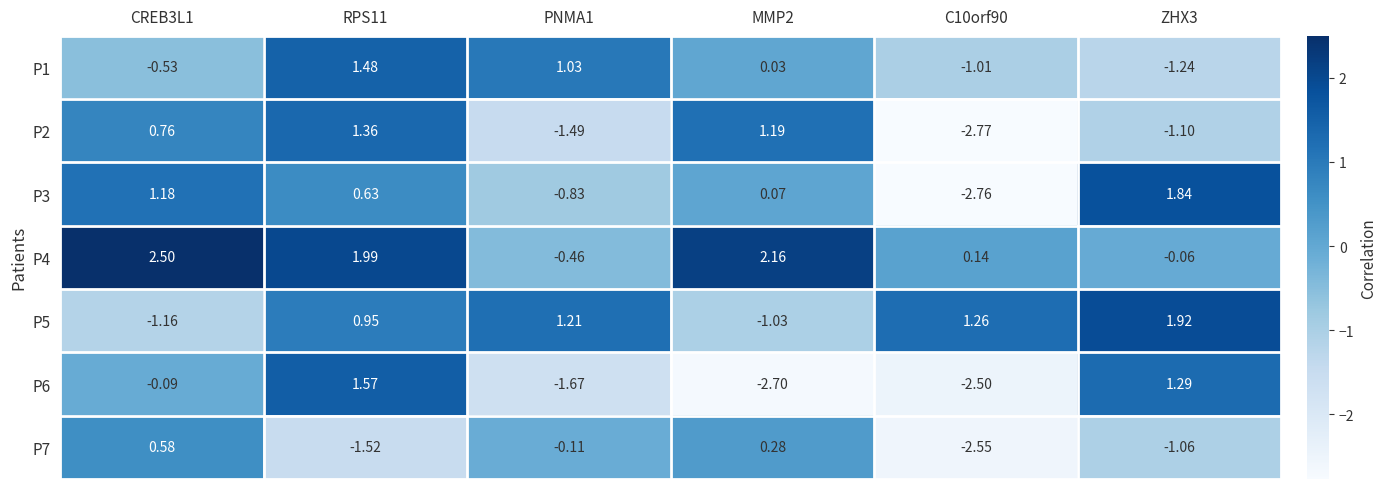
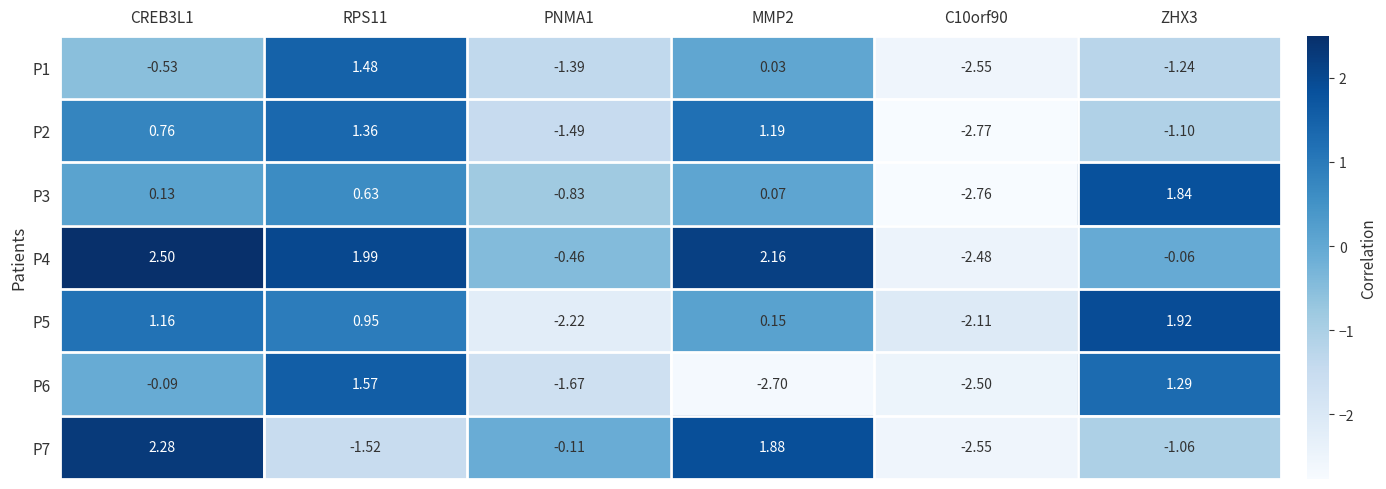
P1, PNMA1: 1.03 -> -1.39
P1, C10orf90: -1.01 -> -2.55
P3, CREB3L1: 1.18 -> 0.13
P4, C10orf90: 0.14 -> -2.48
P5, CREB3L1: -1.16 -> 1.16
P5, PNMA1: 1.21 -> -2.22
P5, MMP2: -1.03 -> 0.15
P5, C10orf90: 1.26 -> -2.11
P7, CREB3L1: 0.58 -> 2.28
P7, MMP2: 0.28 -> 1.88
